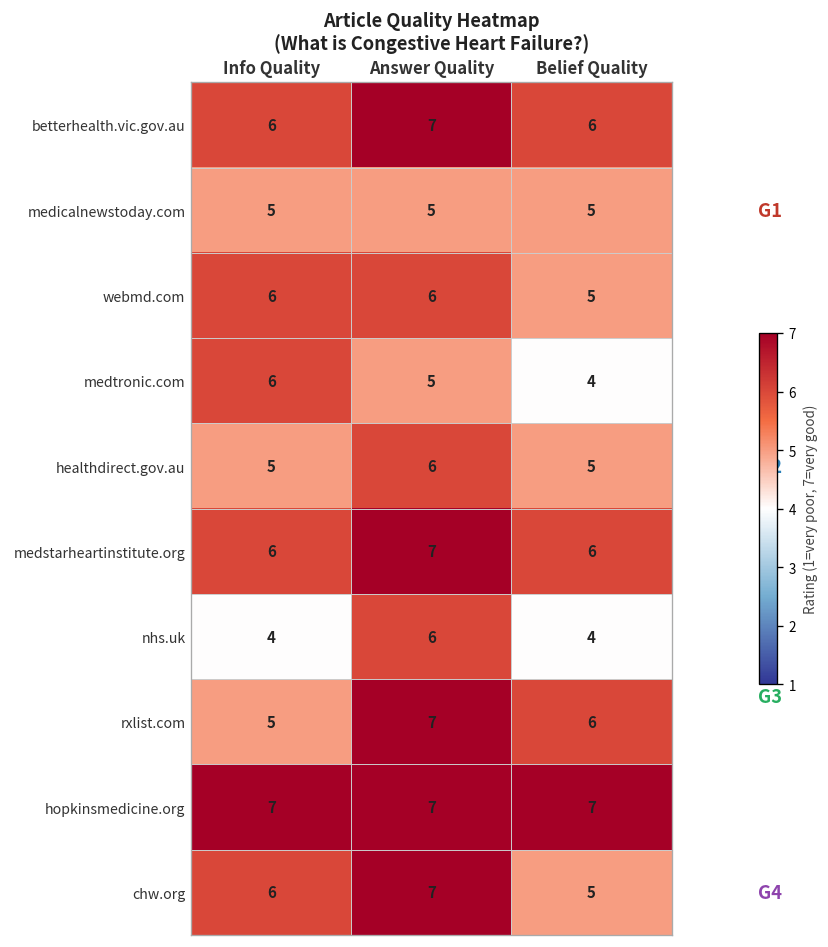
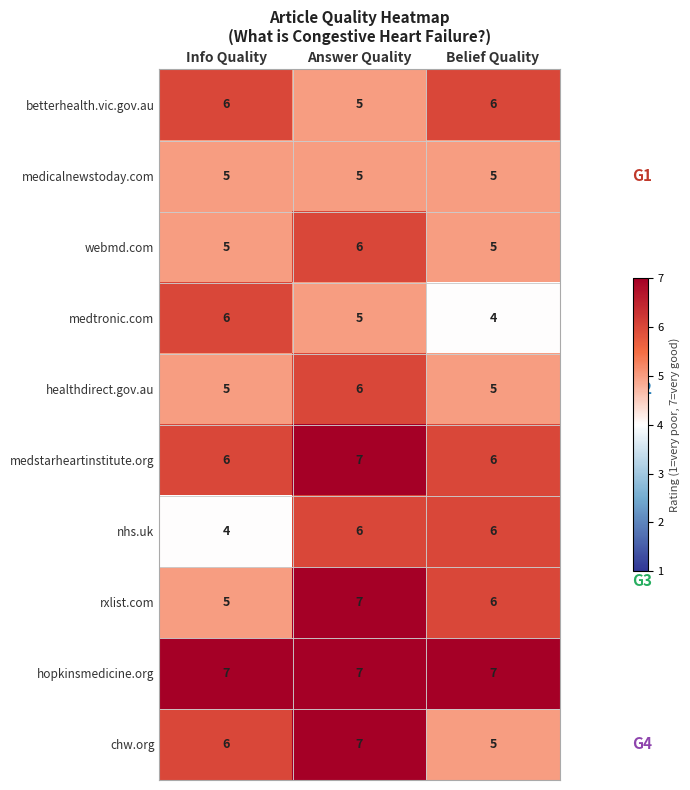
betterhealth.vic.gov.au, Answer Quality: 7 -> 5
webmd.com, Info Quality: 6 -> 5
nhs.uk, Belief Quality: 4 -> 6
